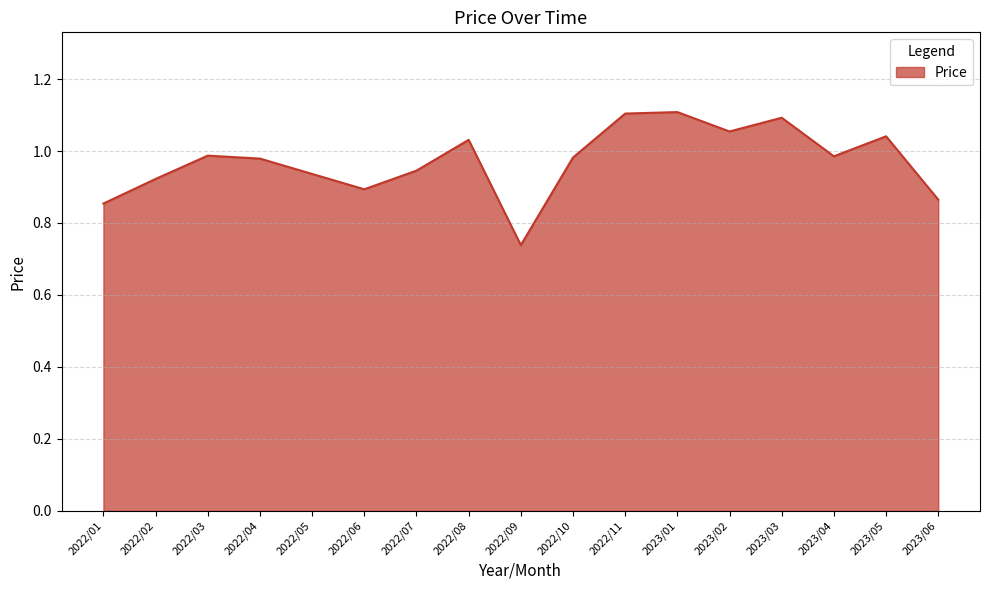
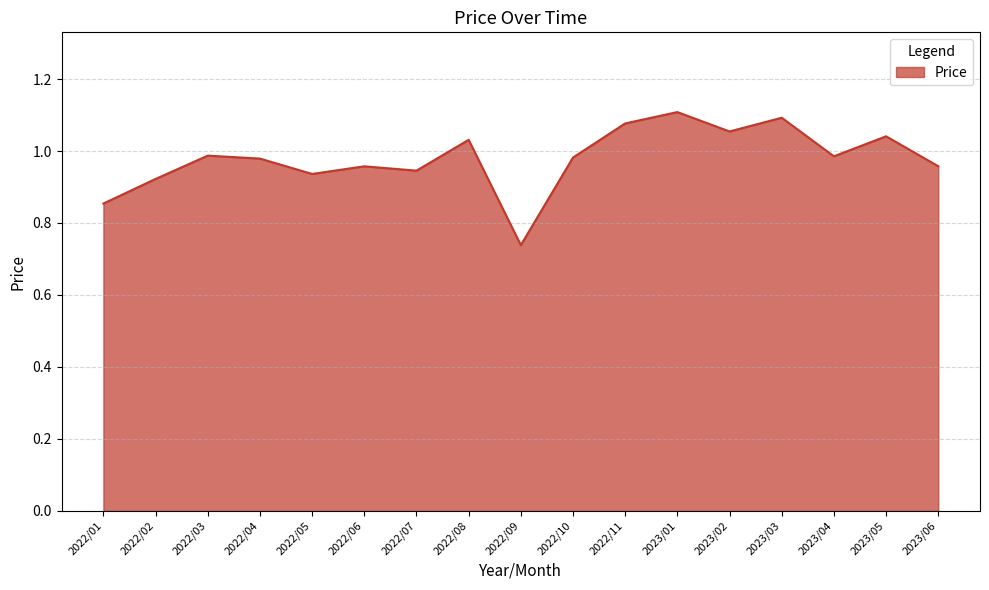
2022/06: 0.89 -> 0.96
2022/11: 1.10 -> 1.08
2023/06: 0.86 -> 0.96
